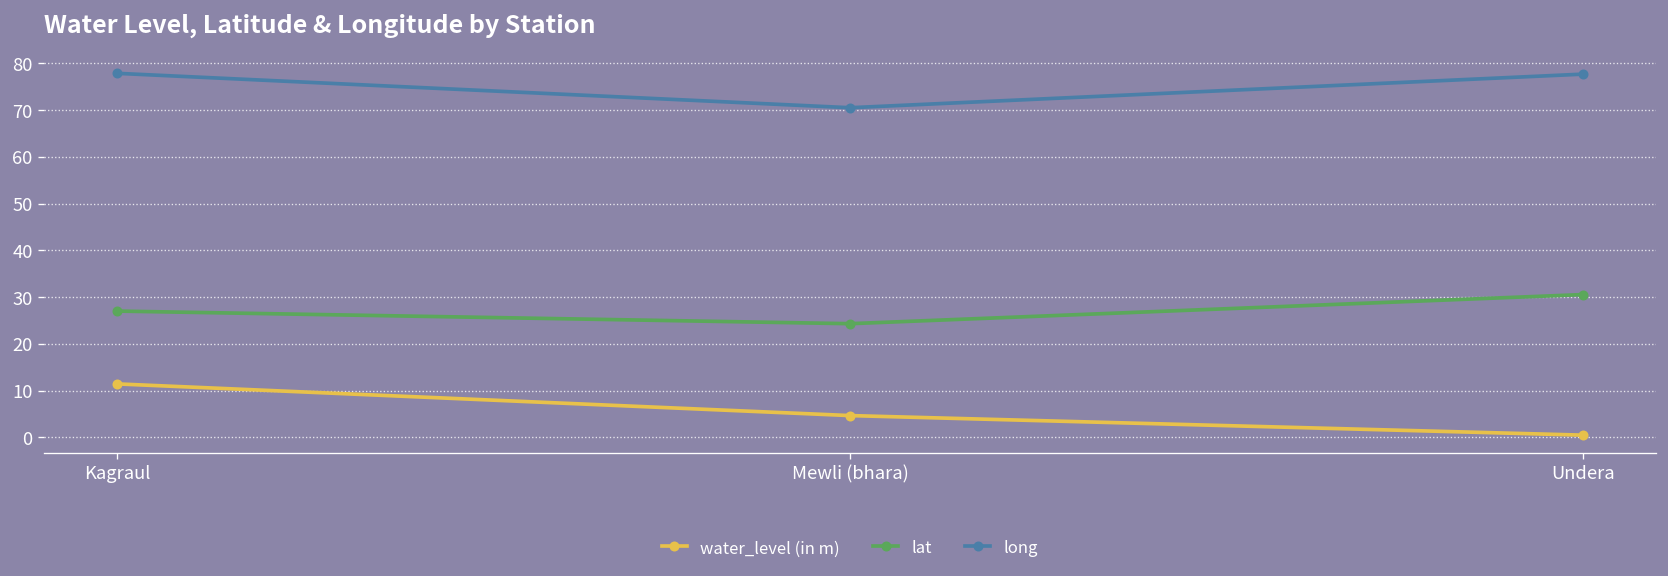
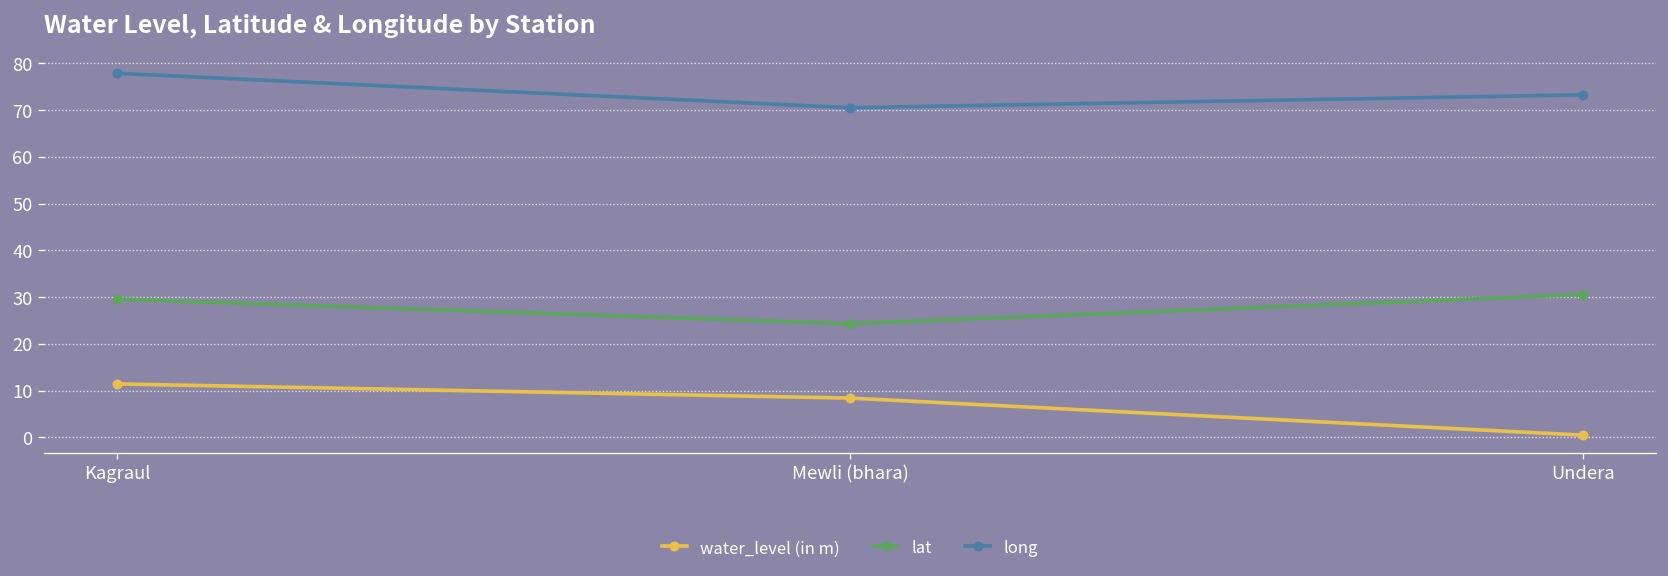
lat, Kagraul: 27 -> 30
water_level (in m), Mewli (bhara): 5 -> 8
long, Undera: 78 -> 73
